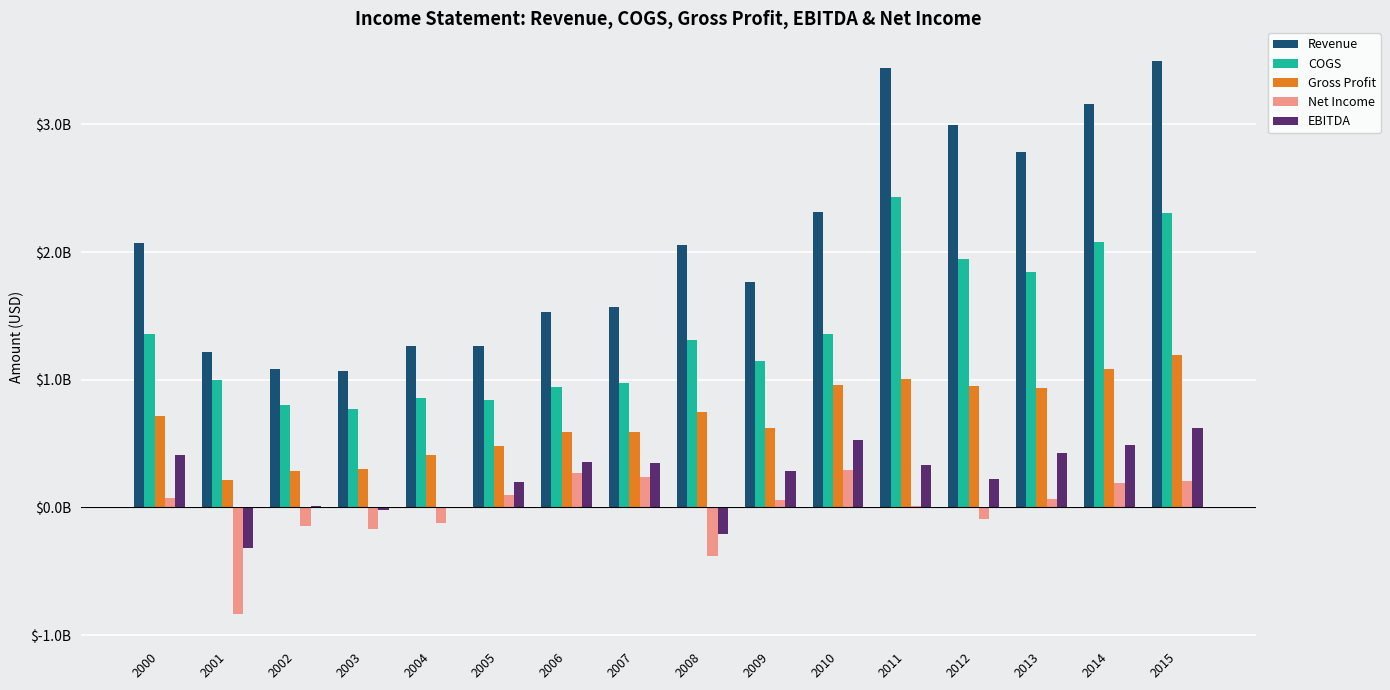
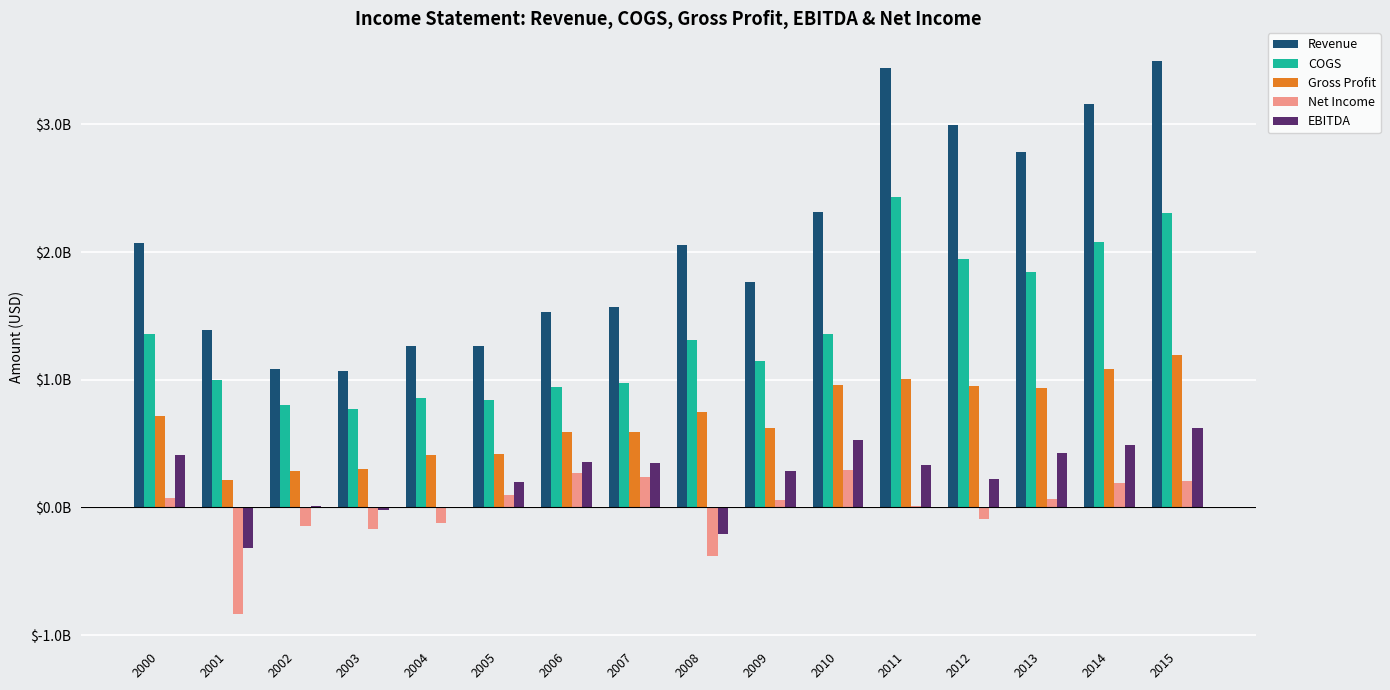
Revenue, 2001: $1210000000 -> $1390000000
Gross Profit, 2005: $480000000 -> $420000000
